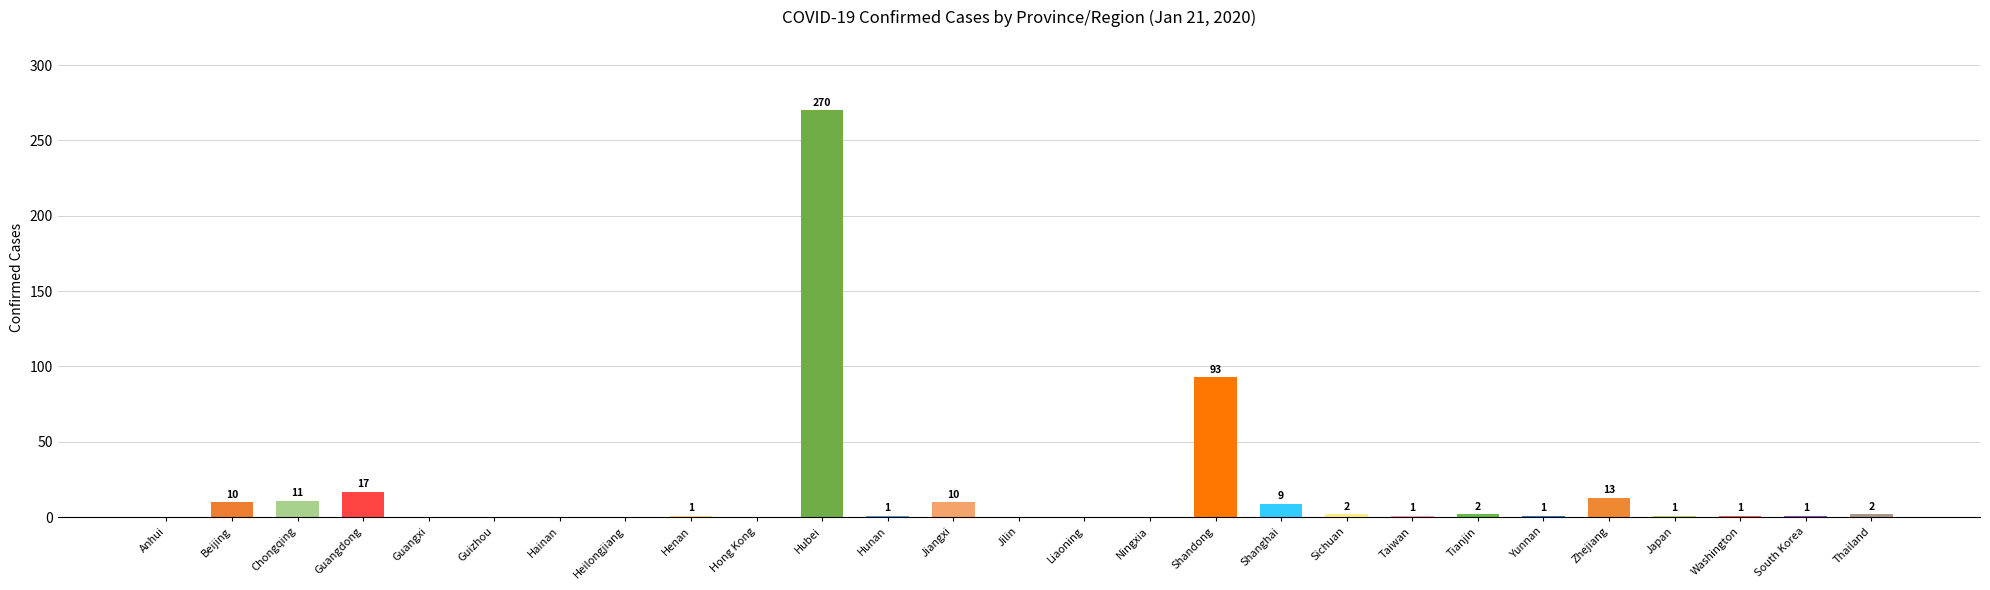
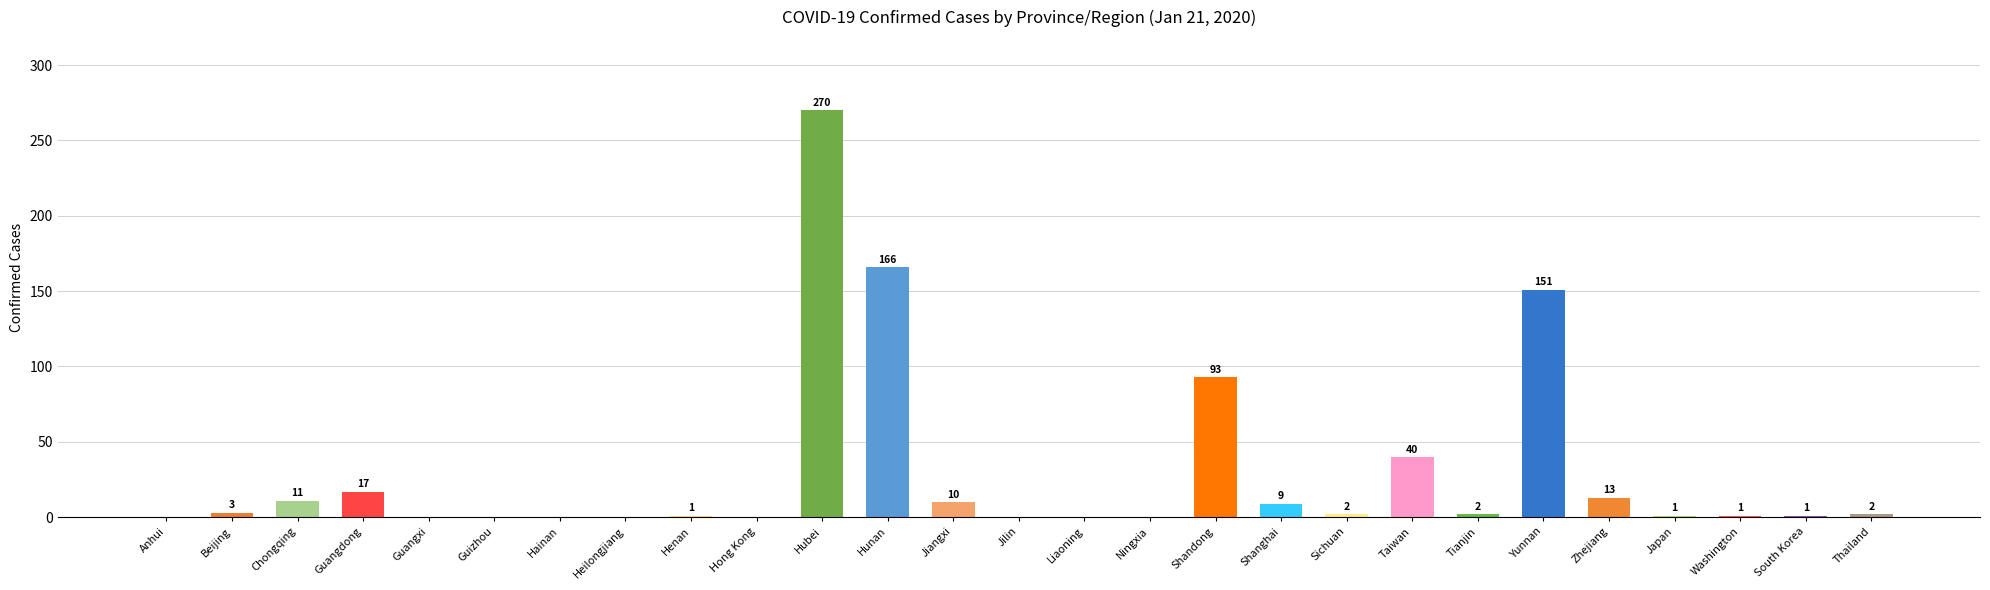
Beijing: 10 -> 3
Hunan: 1 -> 166
Taiwan: 1 -> 40
Yunnan: 1 -> 151
